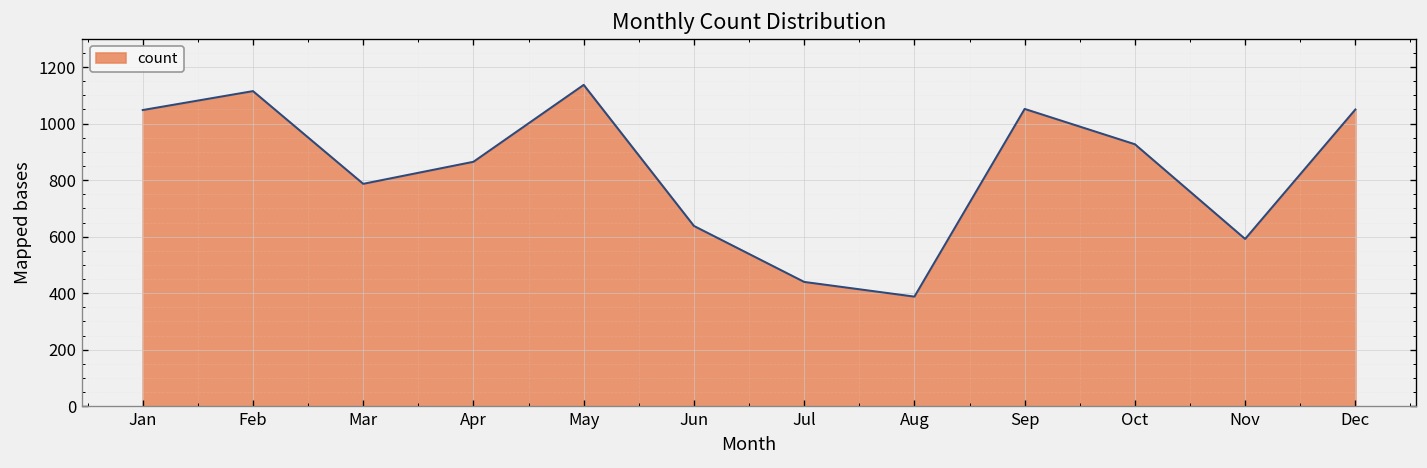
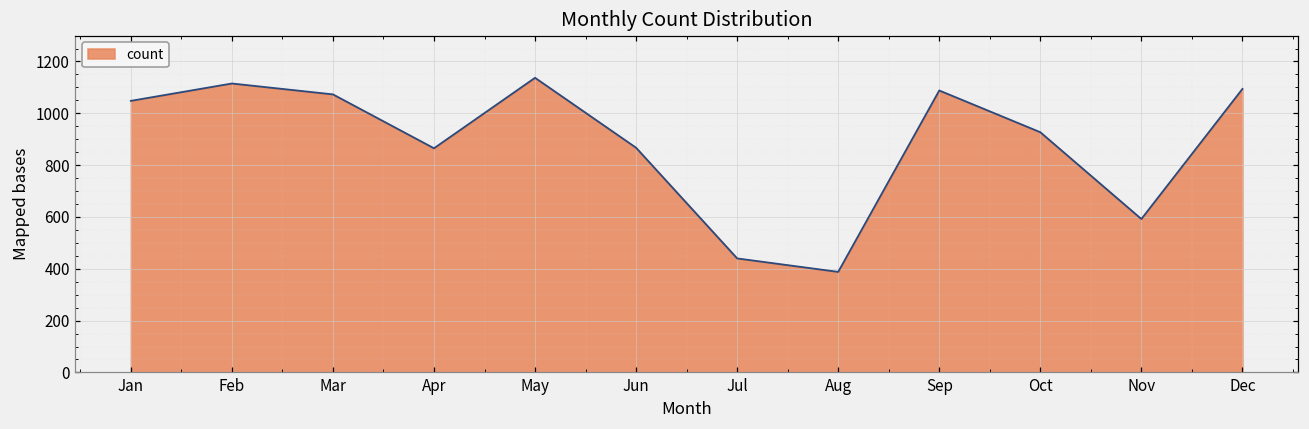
Mar: 790 -> 1070
Jun: 640 -> 870
Sep: 1050 -> 1090
Dec: 1050 -> 1090
